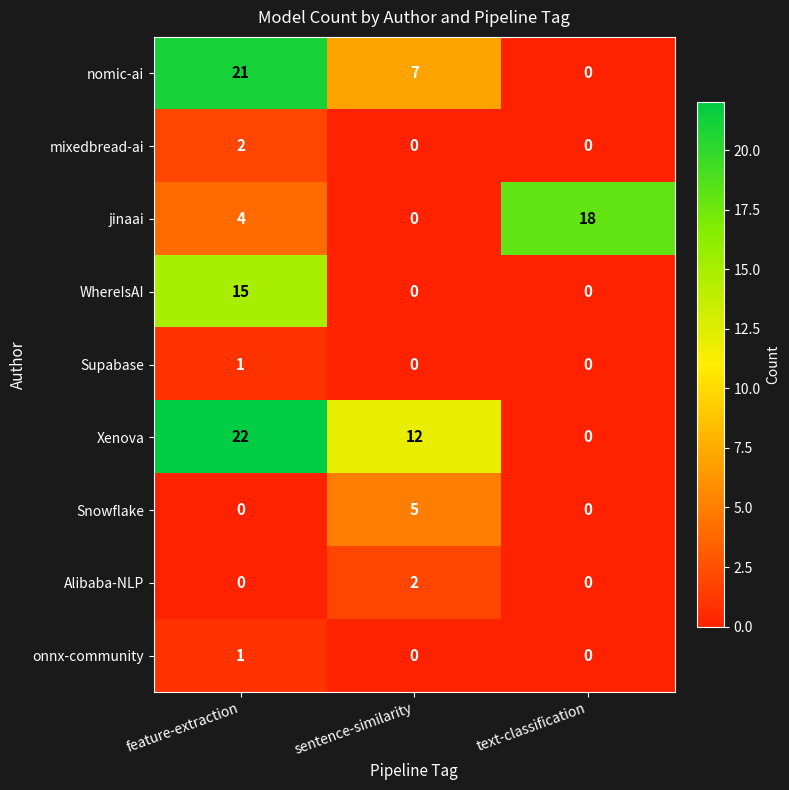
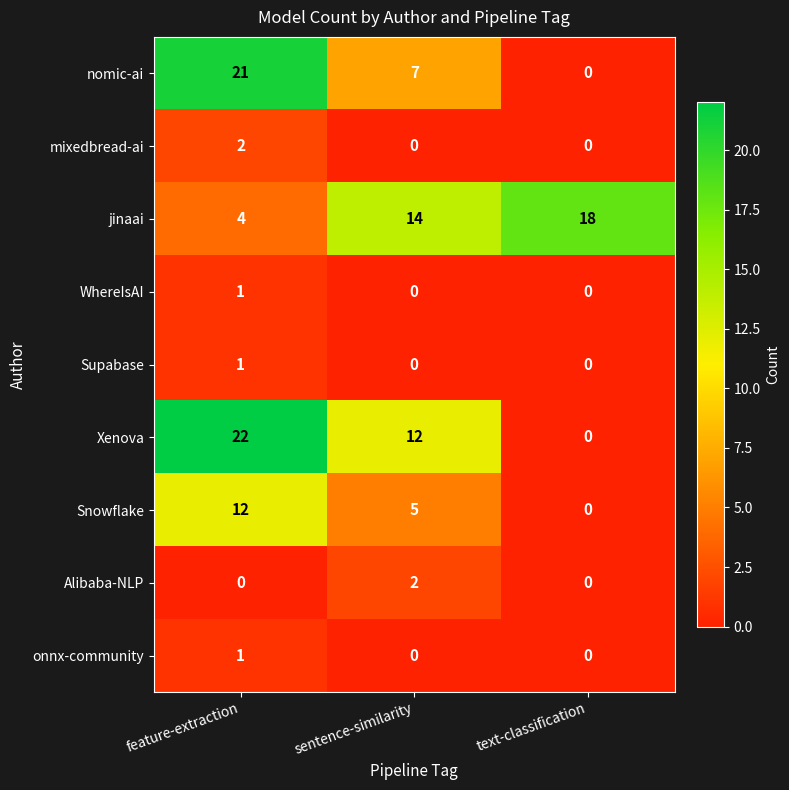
jinaai, sentence-similarity: 0 -> 14
WhereIsAI, feature-extraction: 15 -> 1
Snowflake, feature-extraction: 0 -> 12
